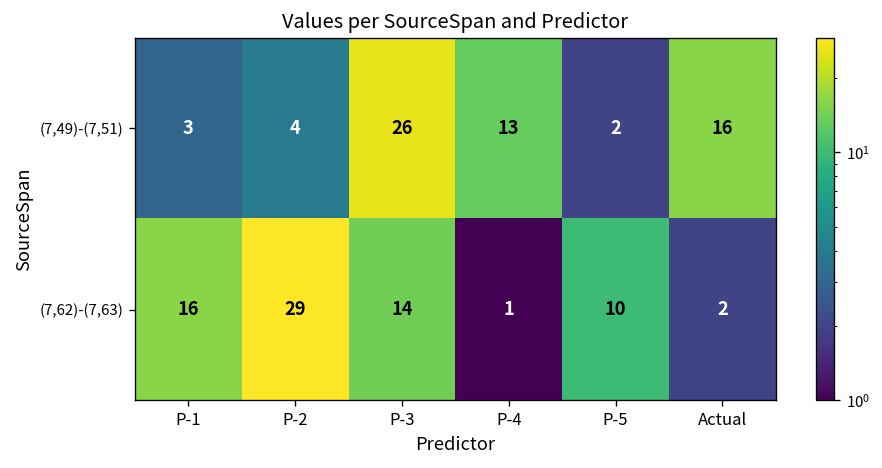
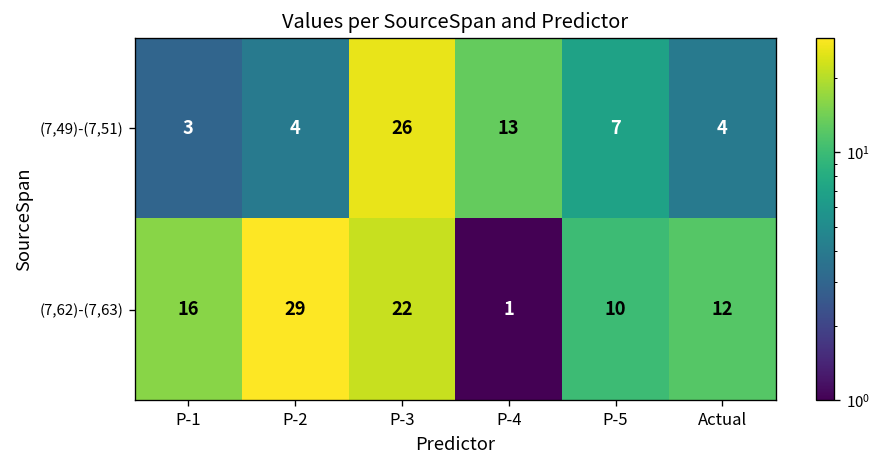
(7,49)-(7,51), P-5: 2 -> 7
(7,49)-(7,51), Actual: 16 -> 4
(7,62)-(7,63), P-3: 14 -> 22
(7,62)-(7,63), Actual: 2 -> 12
